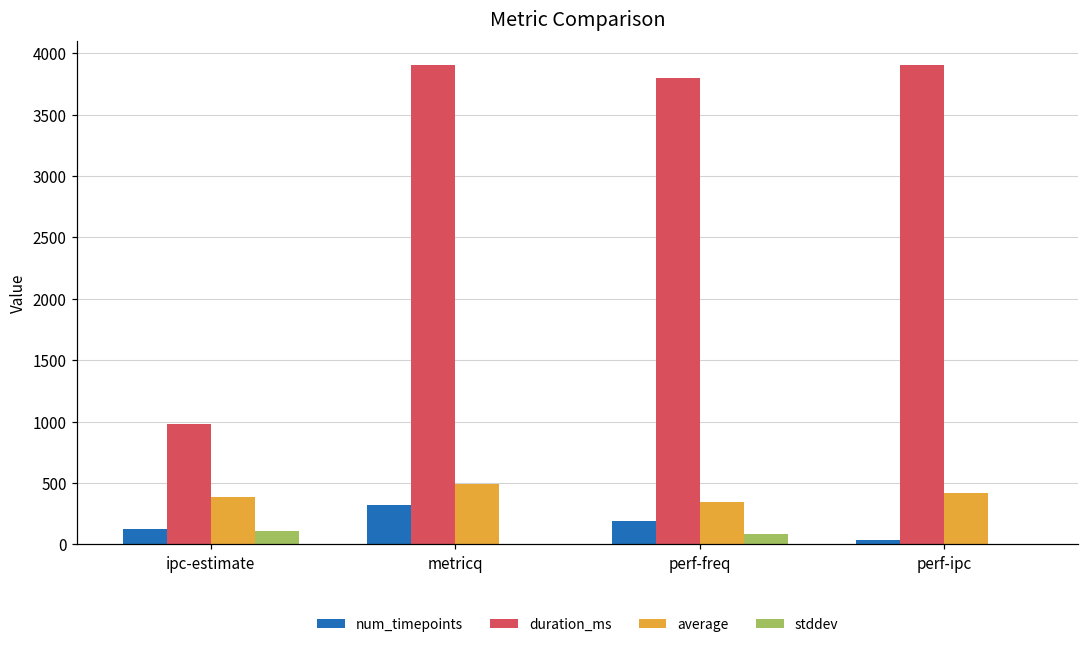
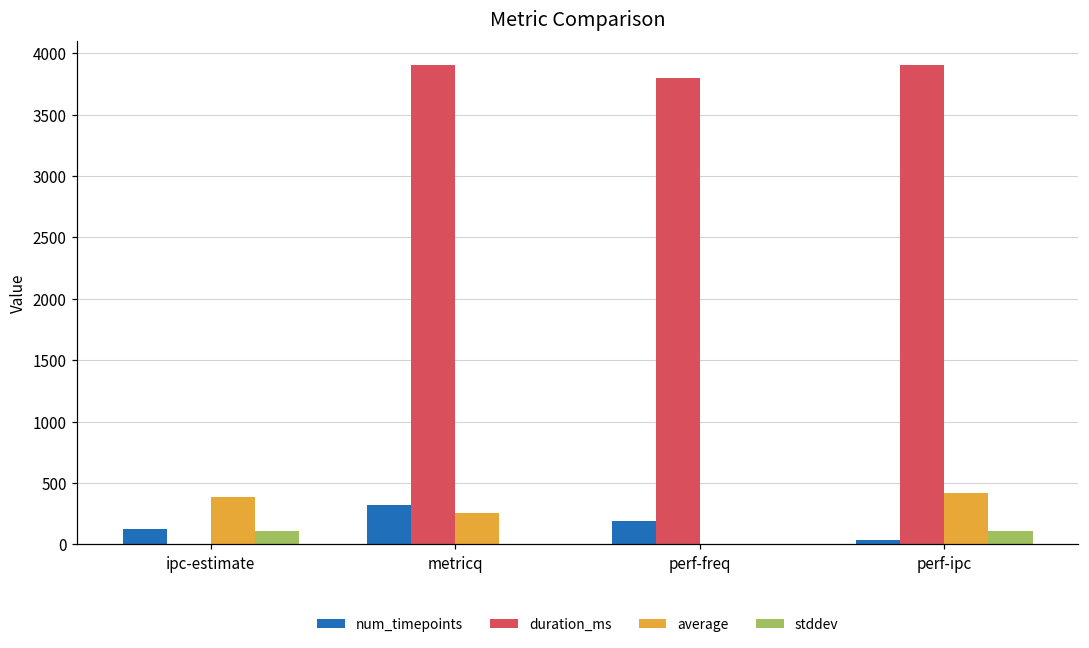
duration_ms, ipc-estimate: 980 -> 0
average, metricq: 490 -> 260
average, perf-freq: 340 -> 0
stddev, perf-freq: 90 -> 0
stddev, perf-ipc: 0 -> 110
